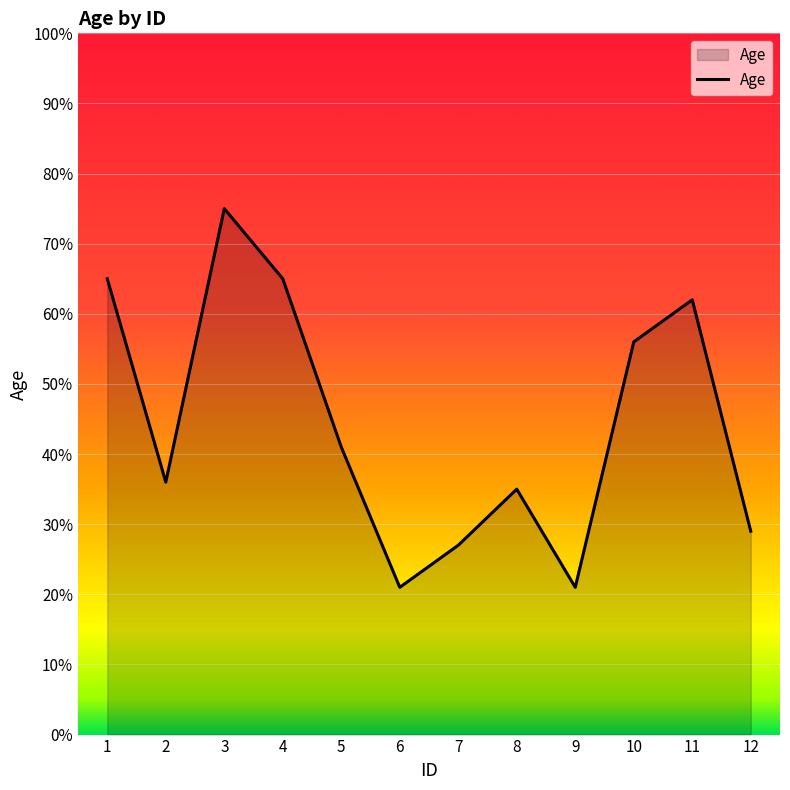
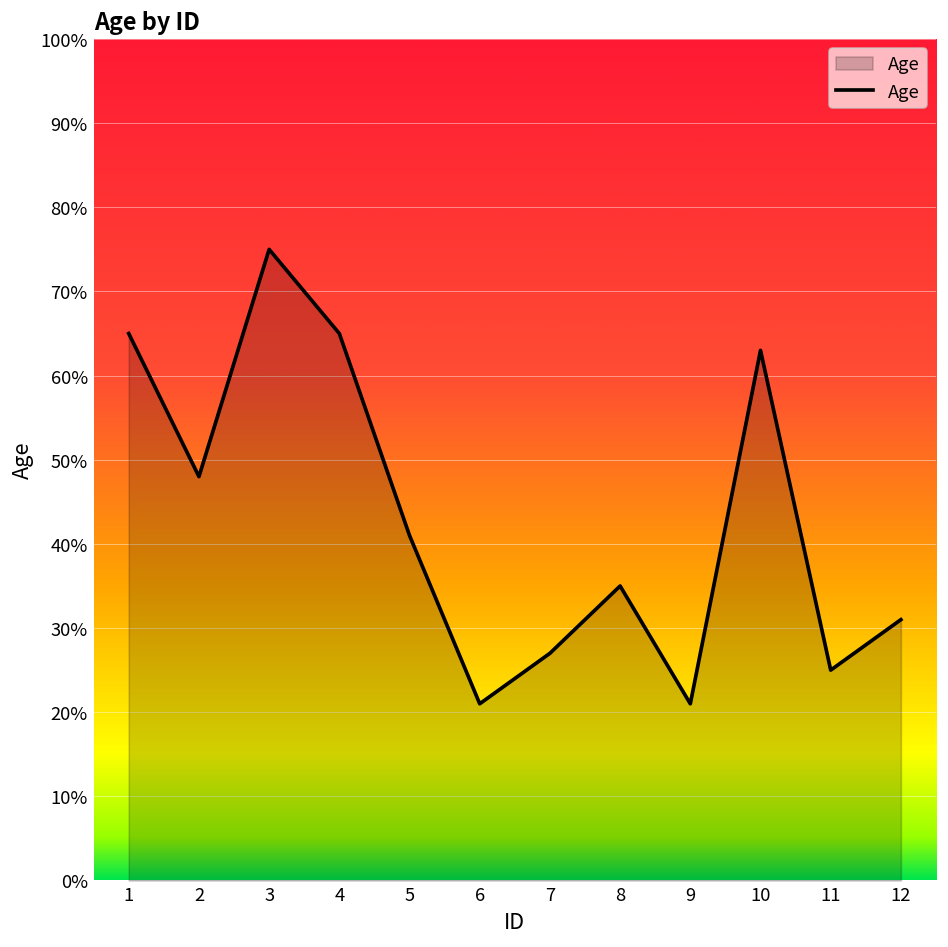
2: 36% -> 48%
10: 56% -> 63%
11: 62% -> 25%
12: 29% -> 31%
